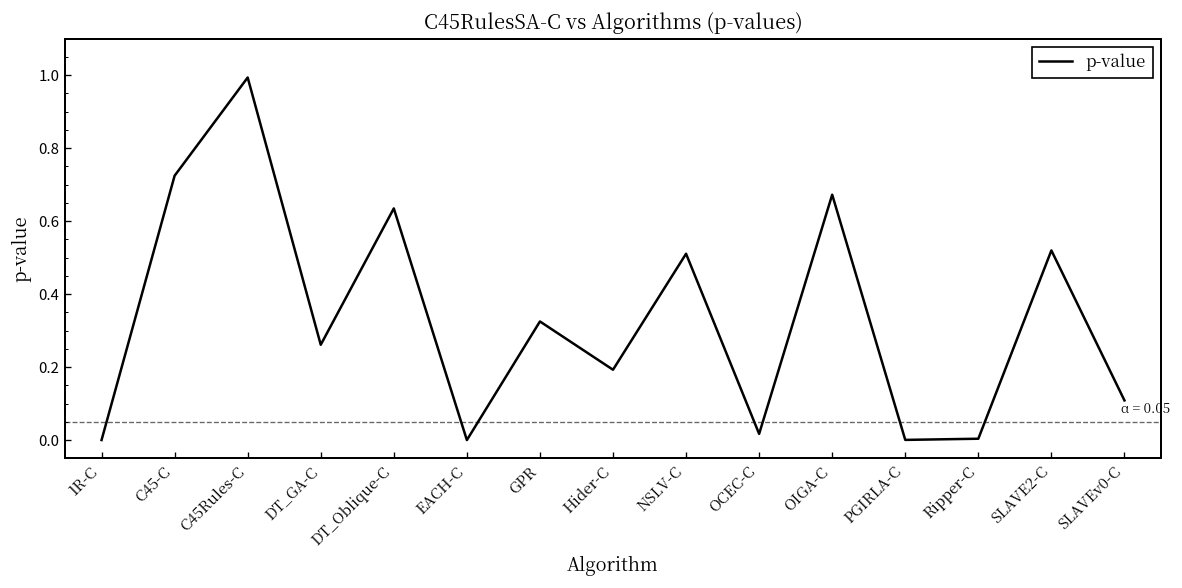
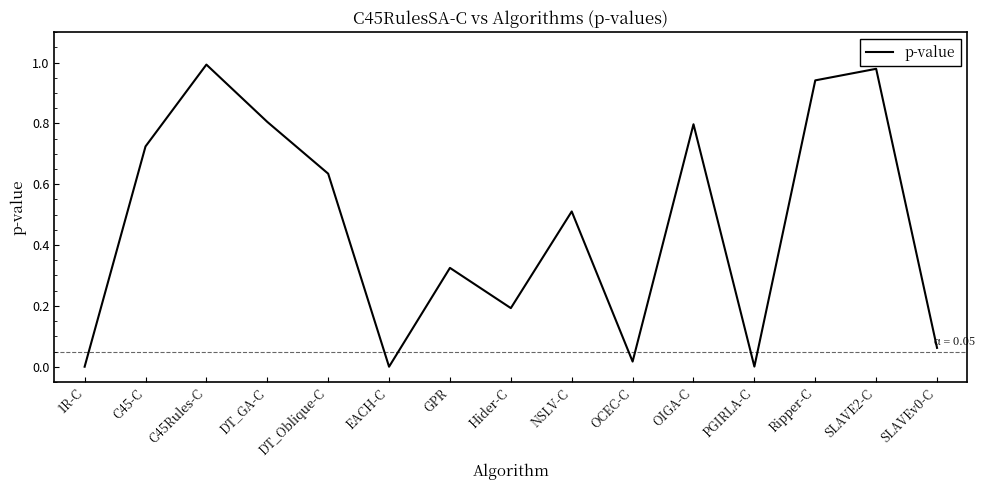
DT_GA-C: 0.26 -> 0.81
OIGA-C: 0.67 -> 0.80
Ripper-C: 0.00 -> 0.94
SLAVE2-C: 0.52 -> 0.98
SLAVEv0-C: 0.11 -> 0.06
